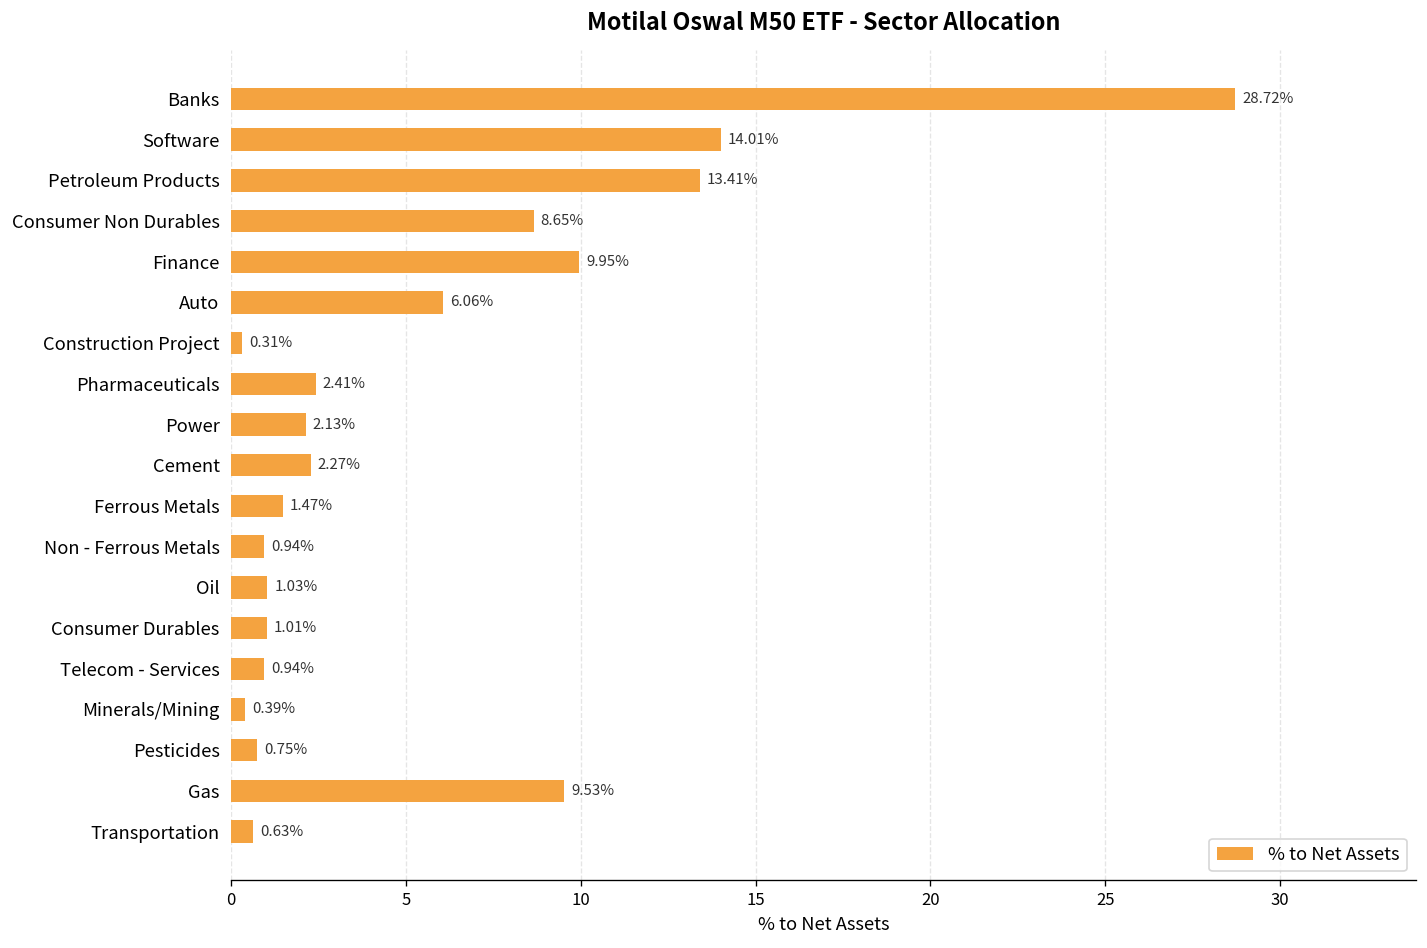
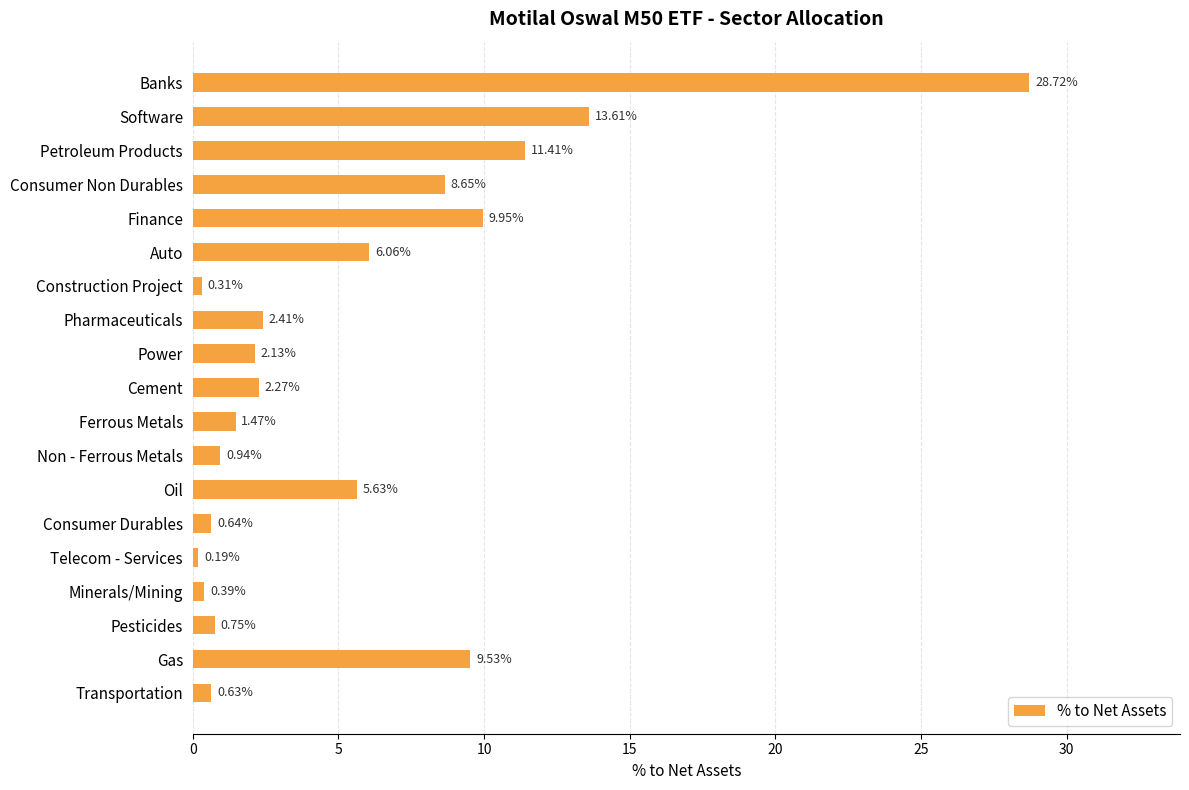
Software: 14.01% -> 13.61%
Petroleum Products: 13.41% -> 11.41%
Oil: 1.03% -> 5.63%
Consumer Durables: 1.01% -> 0.64%
Telecom - Services: 0.94% -> 0.19%
